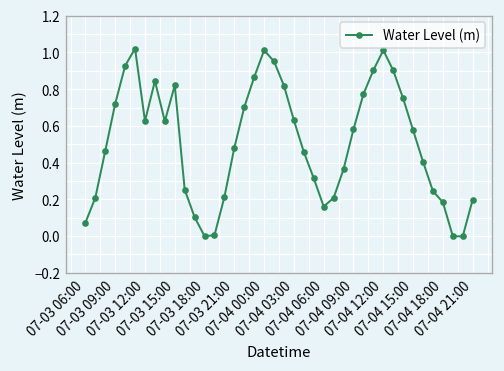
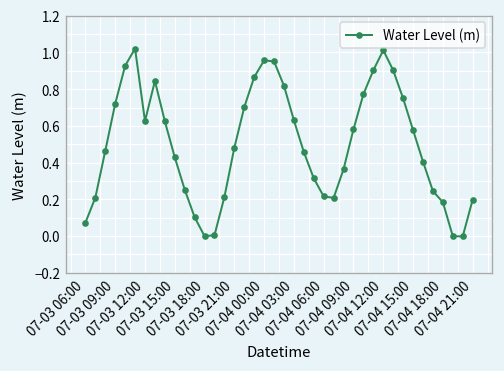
07-03 15:00: 0.82 -> 0.43
07-04 00:00: 1.01 -> 0.96
07-04 06:00: 0.16 -> 0.22
